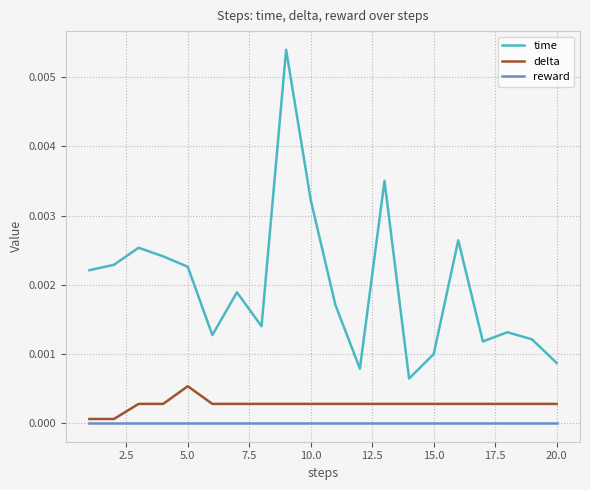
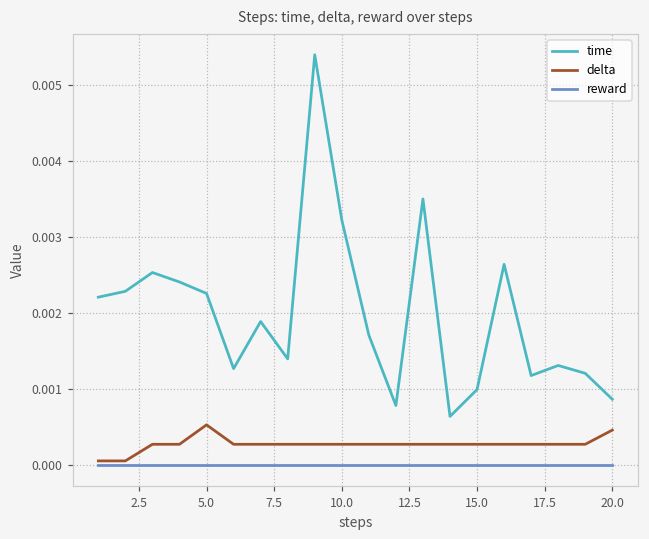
delta, 20.0: 0.0003 -> 0.0005
